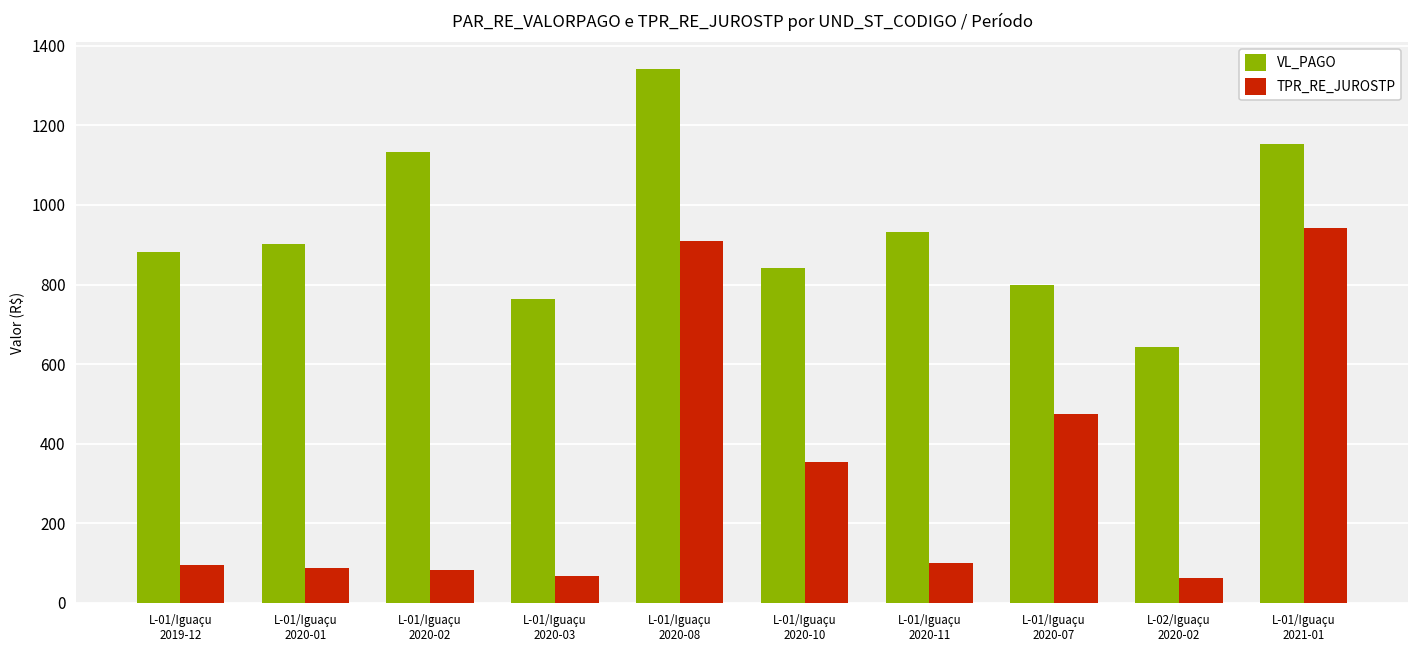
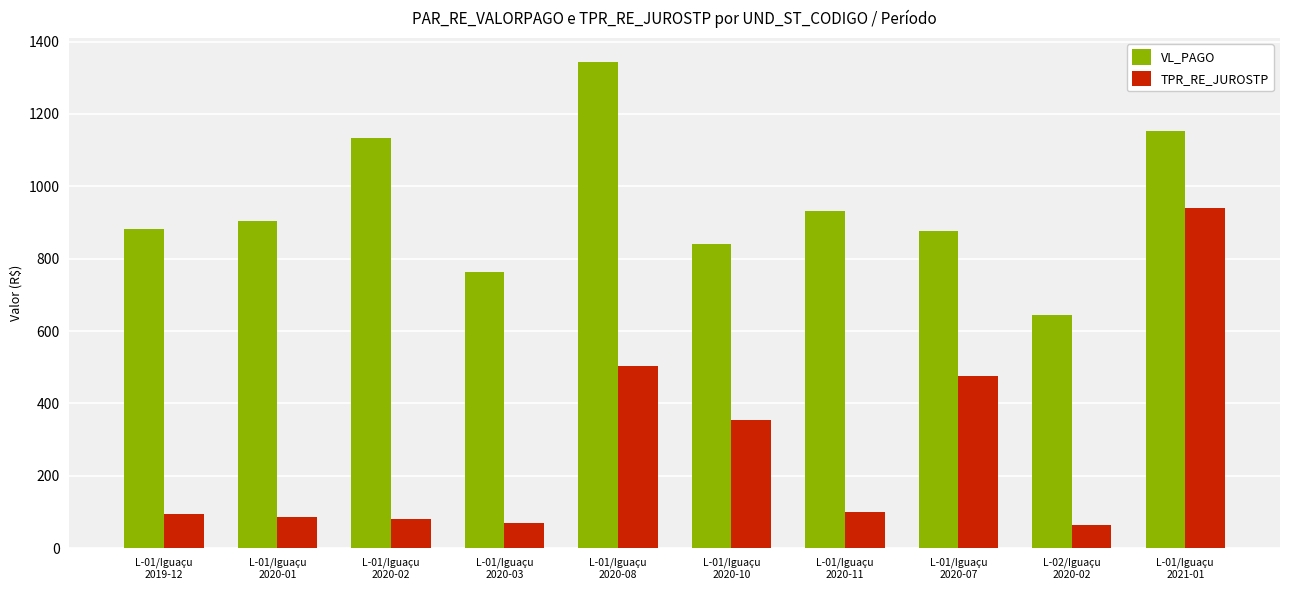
TPR_RE_JUROSTP, L-01/Iguaçu 2020-08: 910 -> 500
VL_PAGO, L-01/Iguaçu 2020-07: 800 -> 880
